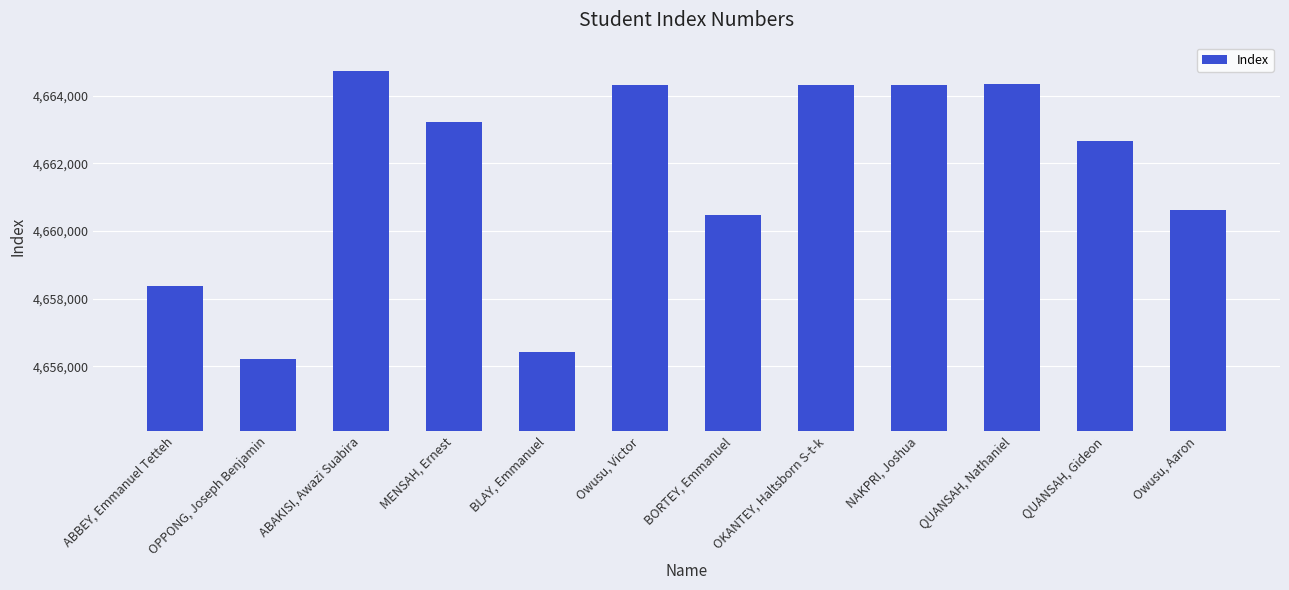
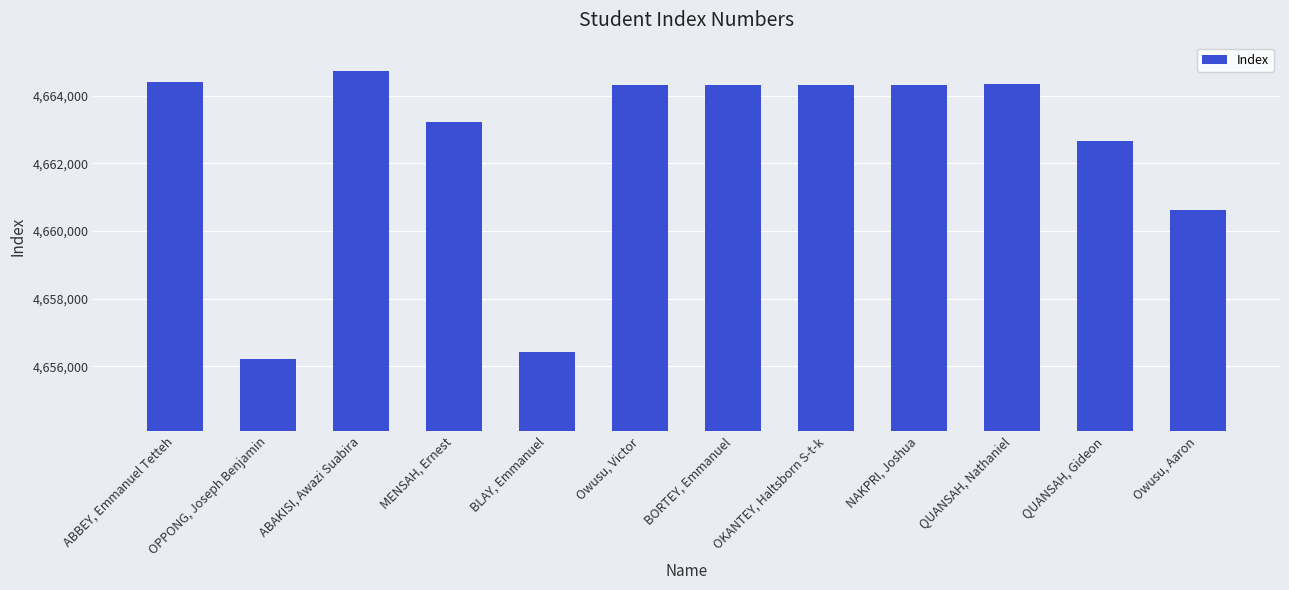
ABBEY, Emmanuel Tetteh: 4,658,400 -> 4,664,400
BORTEY, Emmanuel: 4,660,500 -> 4,664,300
